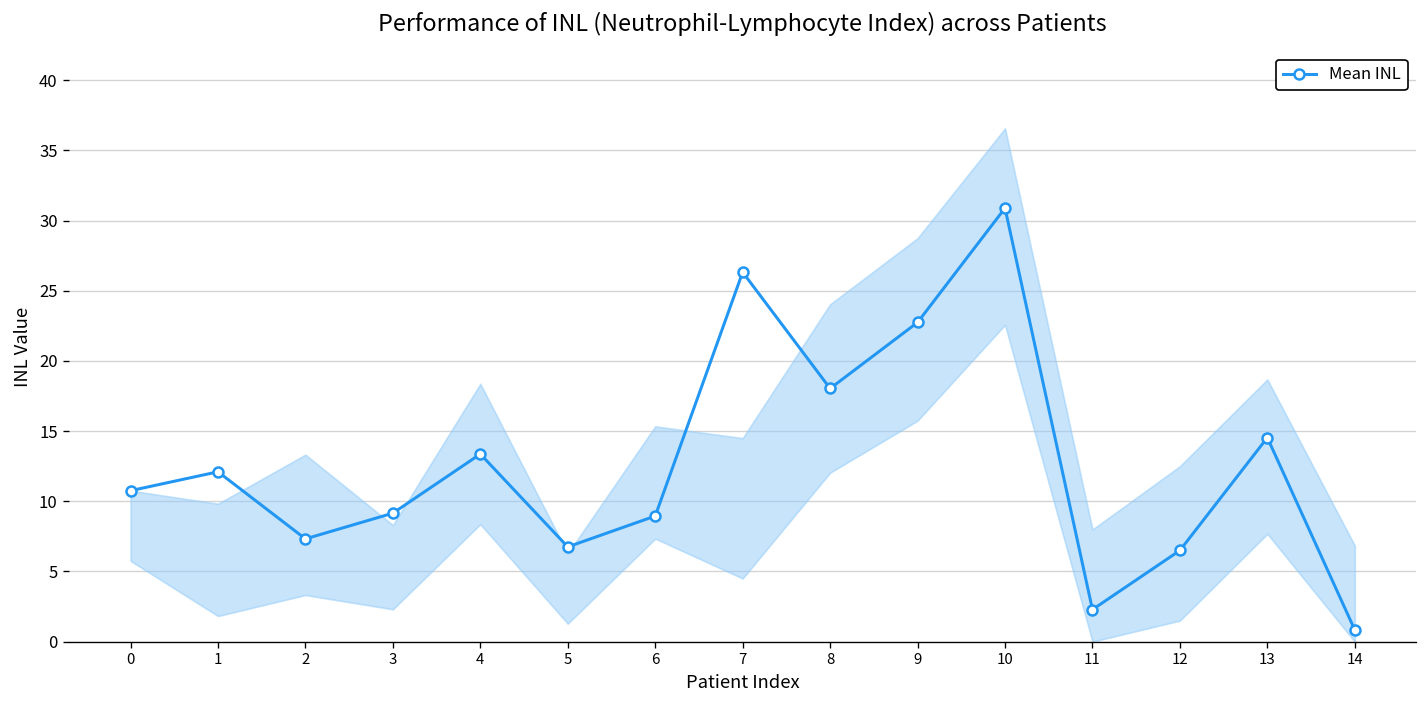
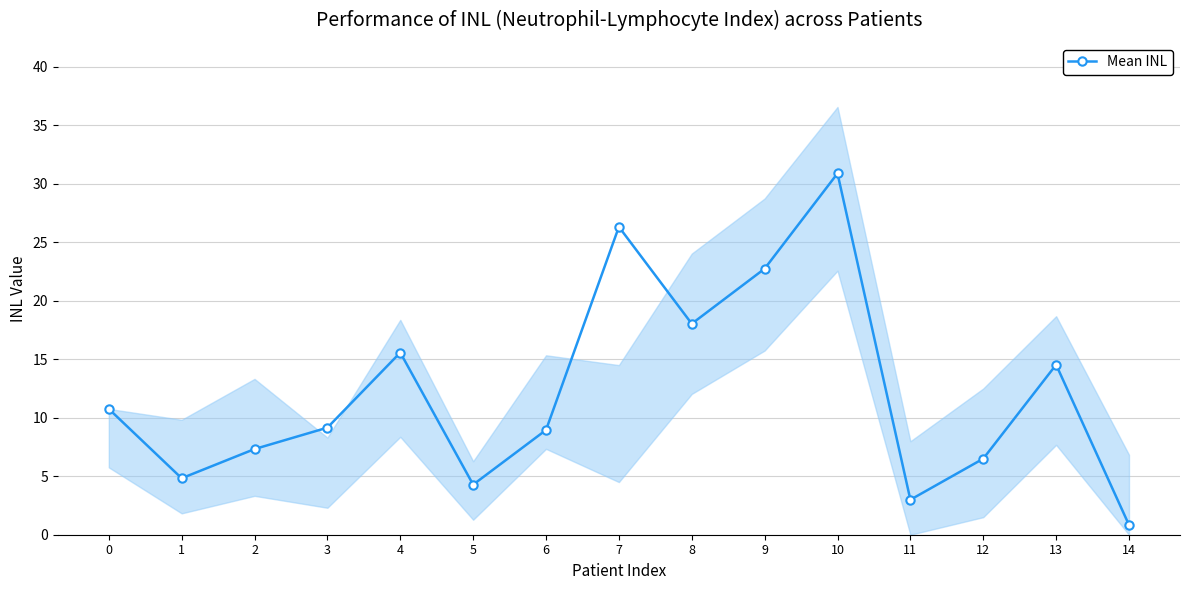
Mean INL, 1: 12.1 -> 4.8
Mean INL, 4: 13.4 -> 15.6
Mean INL, 5: 6.8 -> 4.3
Mean INL, 11: 2.3 -> 3.0
